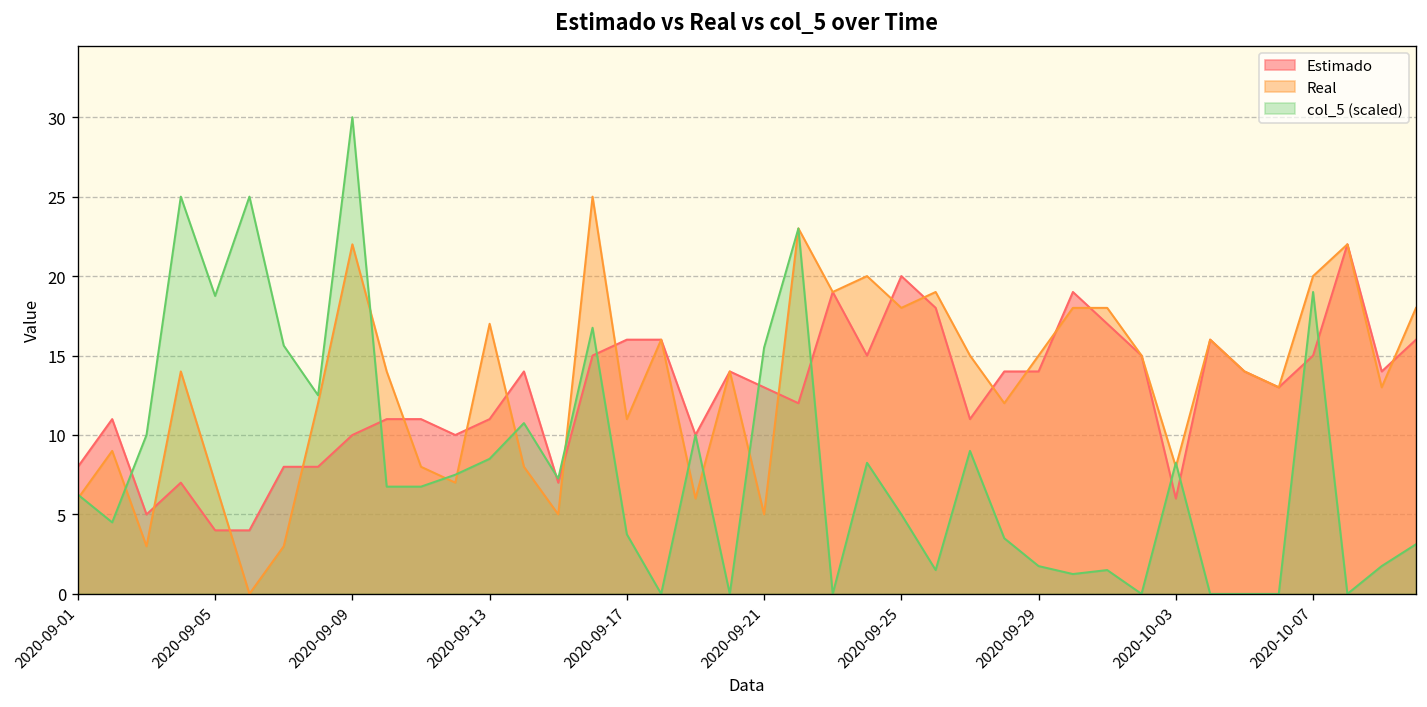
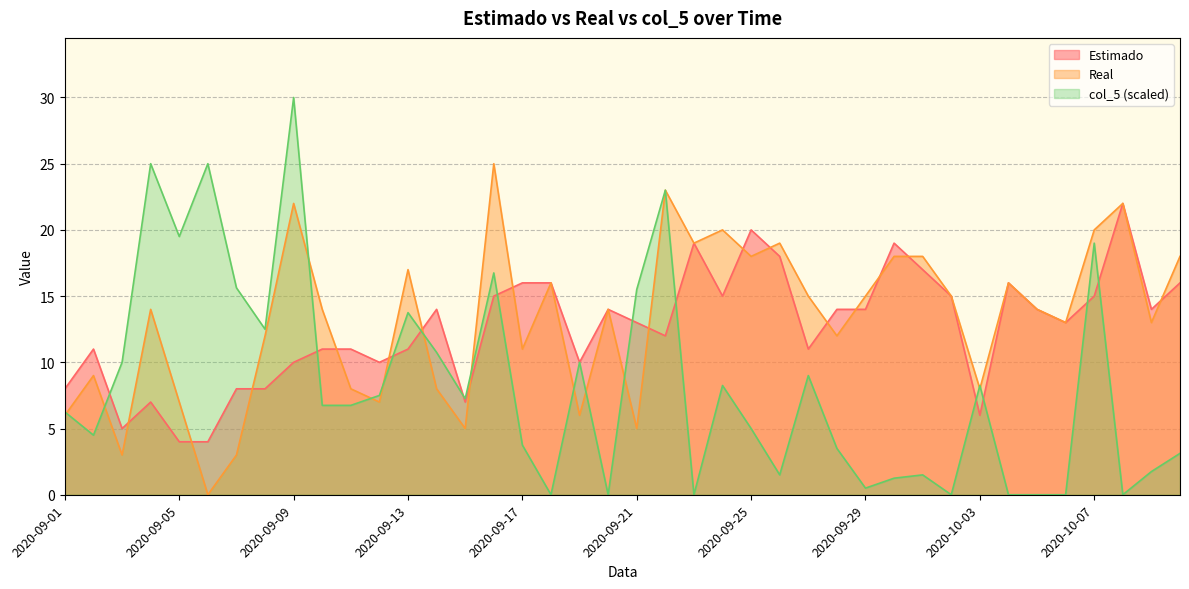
col_5 (scaled), 2020-09-05: 18.8 -> 19.5
col_5 (scaled), 2020-09-13: 8.5 -> 13.8
col_5 (scaled), 2020-09-29: 1.8 -> 0.5
